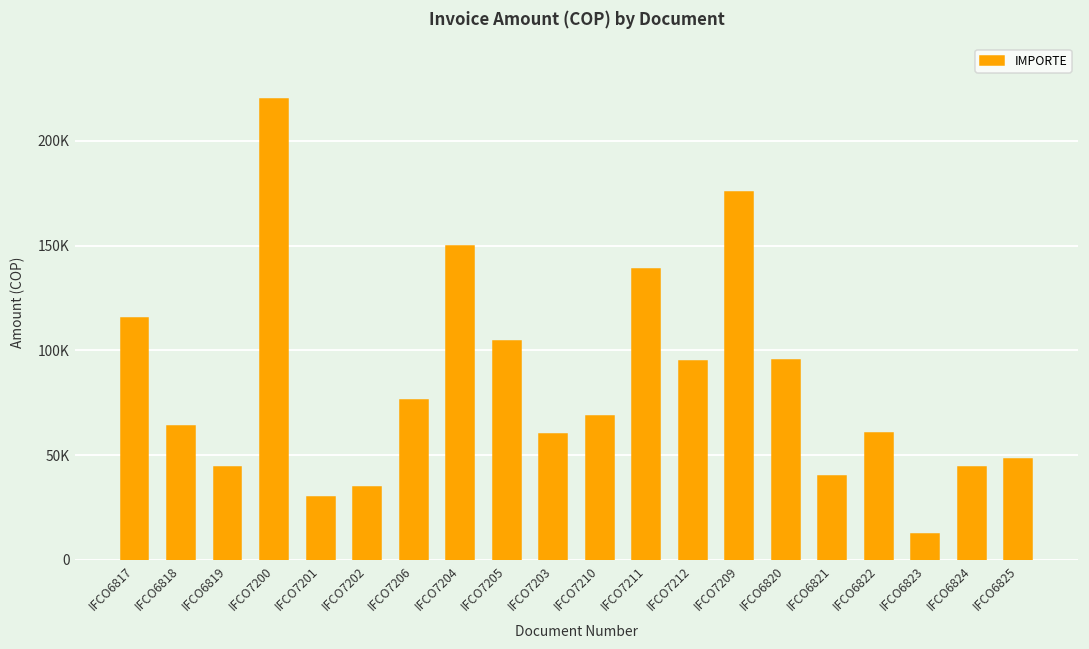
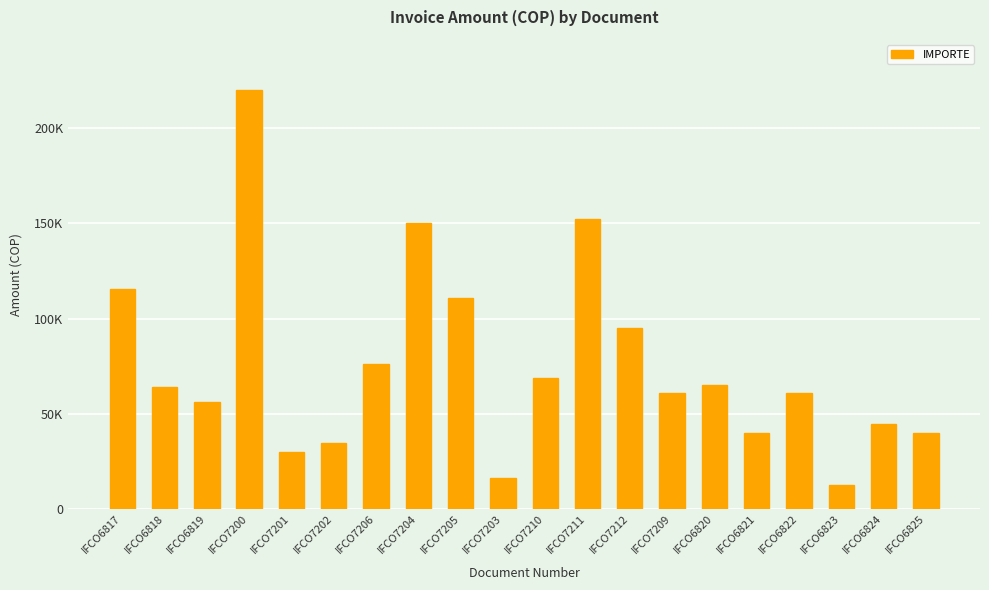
IFCO6819: 45000 -> 56000
IFCO7205: 105000 -> 111000
IFCO7203: 60000 -> 16000
IFCO7211: 139000 -> 153000
IFCO7209: 176000 -> 61000
IFCO6820: 96000 -> 65000
IFCO6825: 48000 -> 40000
